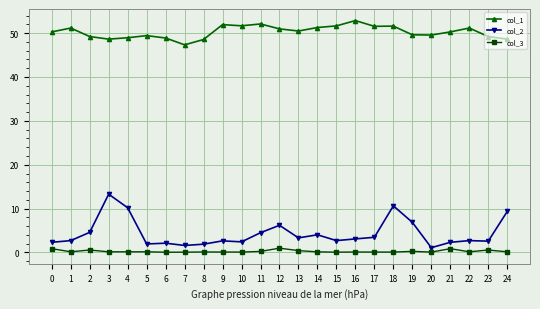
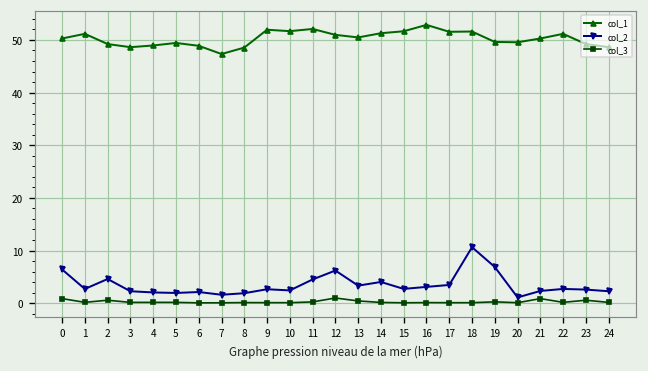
col_2, 0: 2 -> 6
col_2, 3: 13 -> 2
col_2, 4: 10 -> 2
col_2, 24: 9 -> 2
